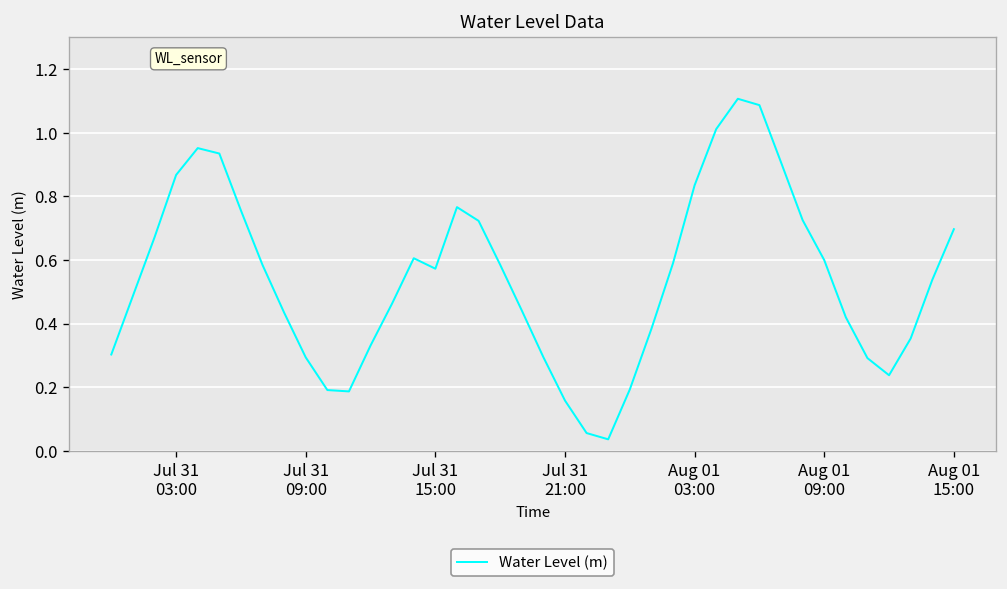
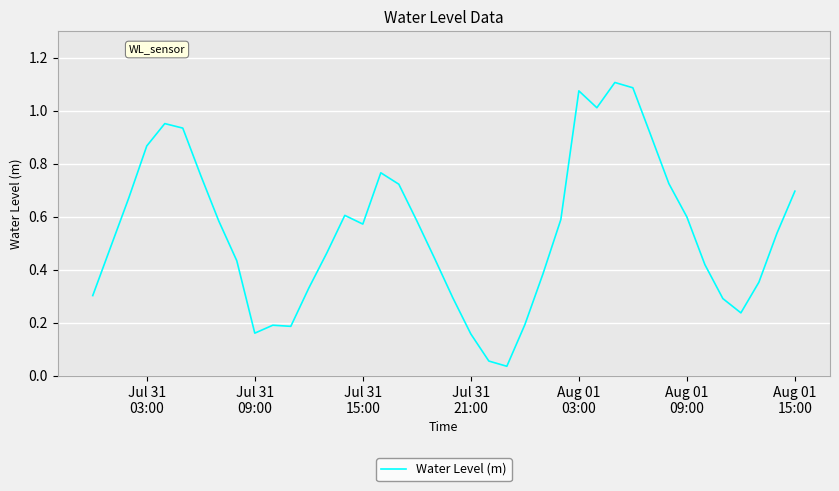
Jul 31 09:00: 0.29 -> 0.16
Aug 01 03:00: 0.84 -> 1.08
